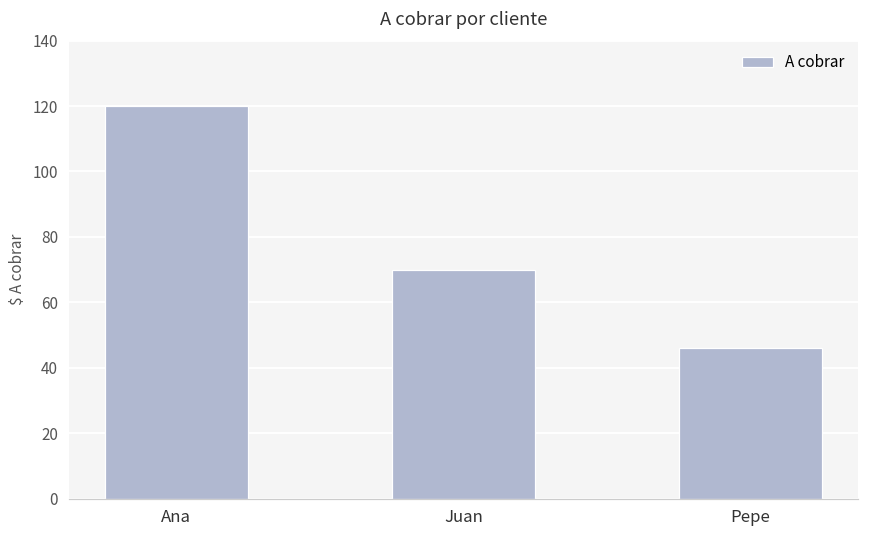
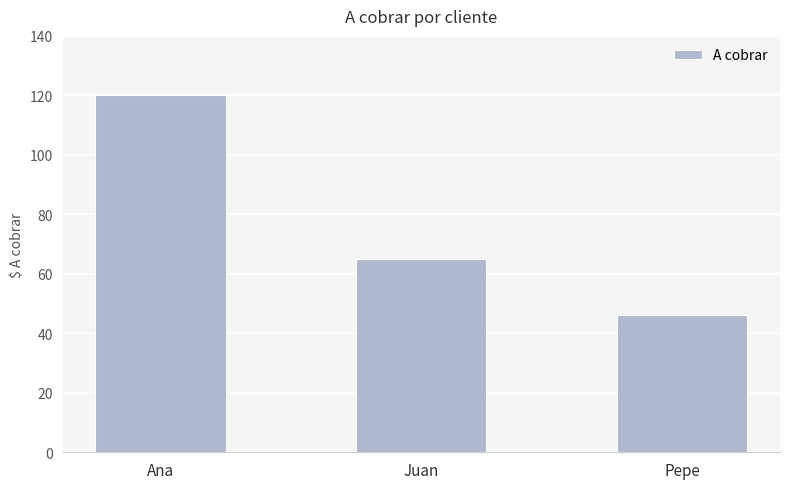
Juan: 70 -> 65
